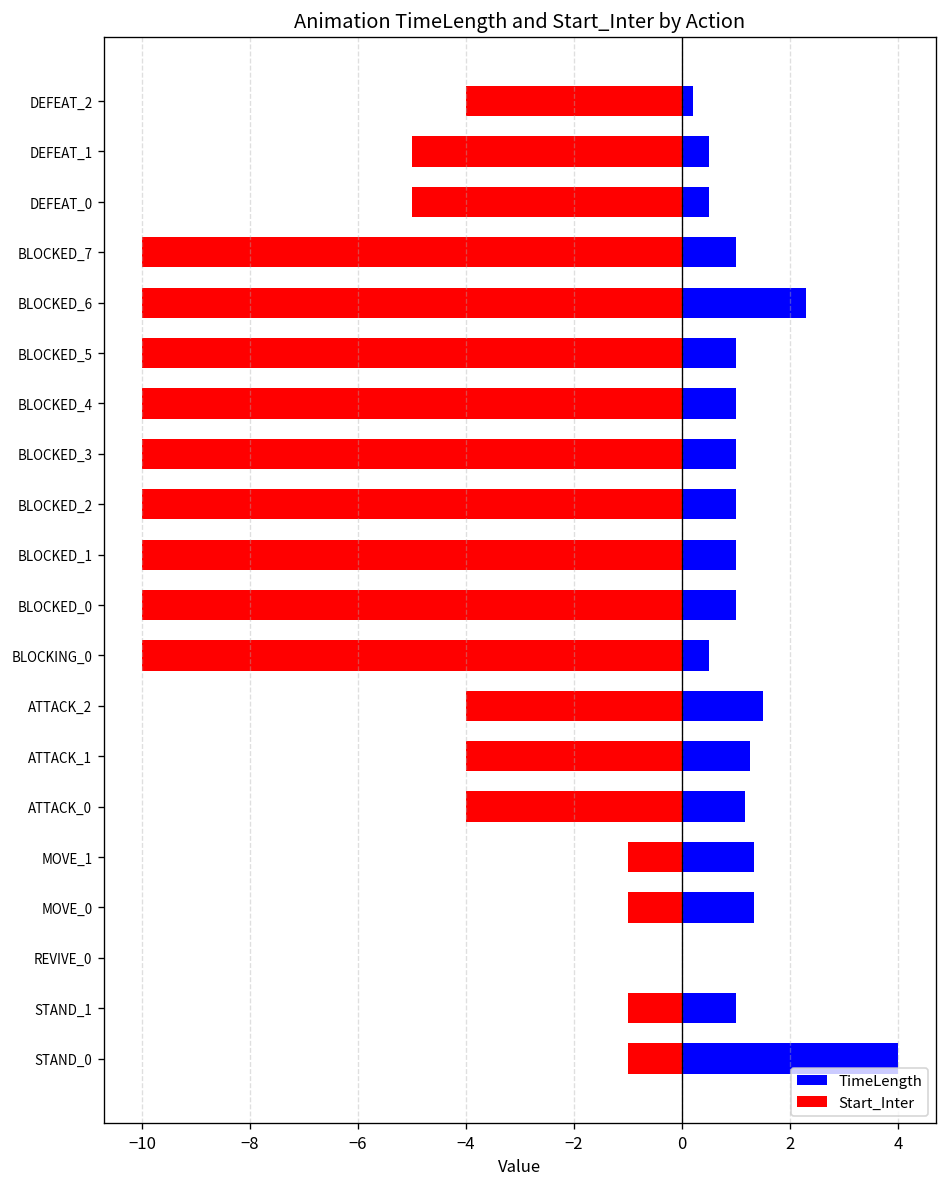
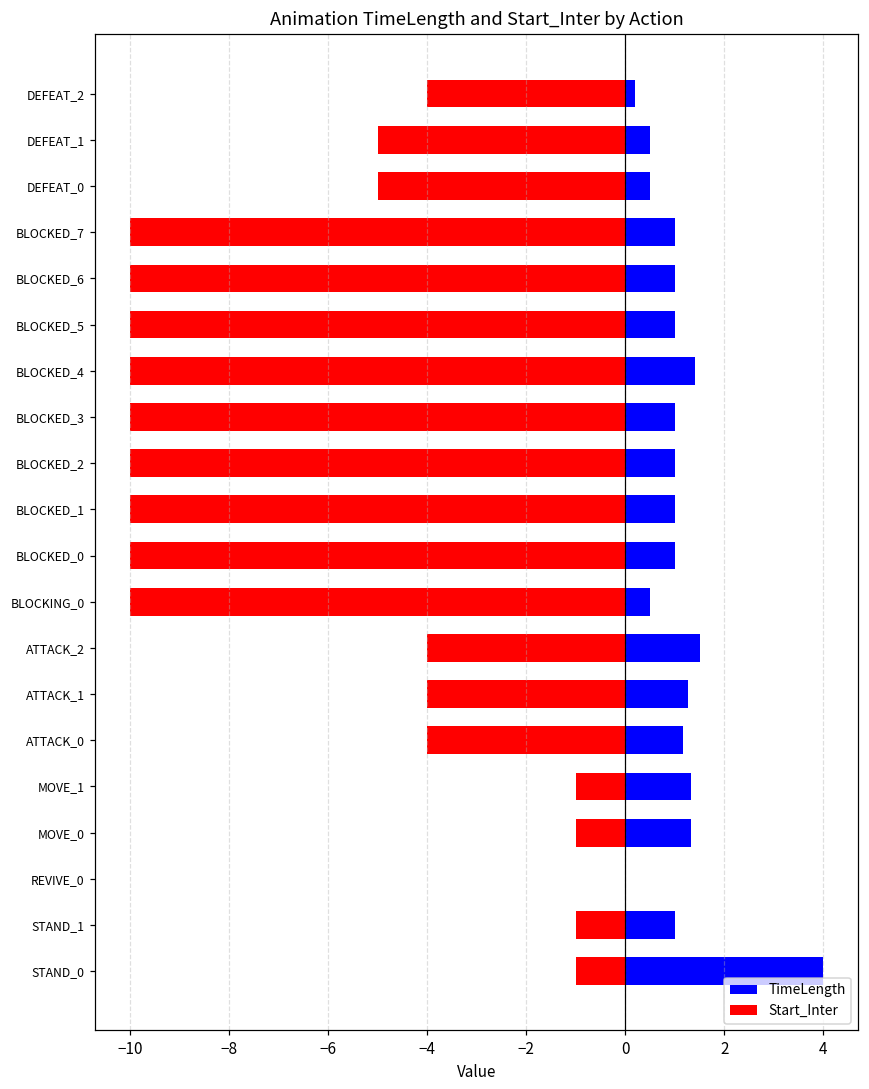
TimeLength, BLOCKED_6: 2.3 -> 1.0
TimeLength, BLOCKED_4: 1.0 -> 1.4
